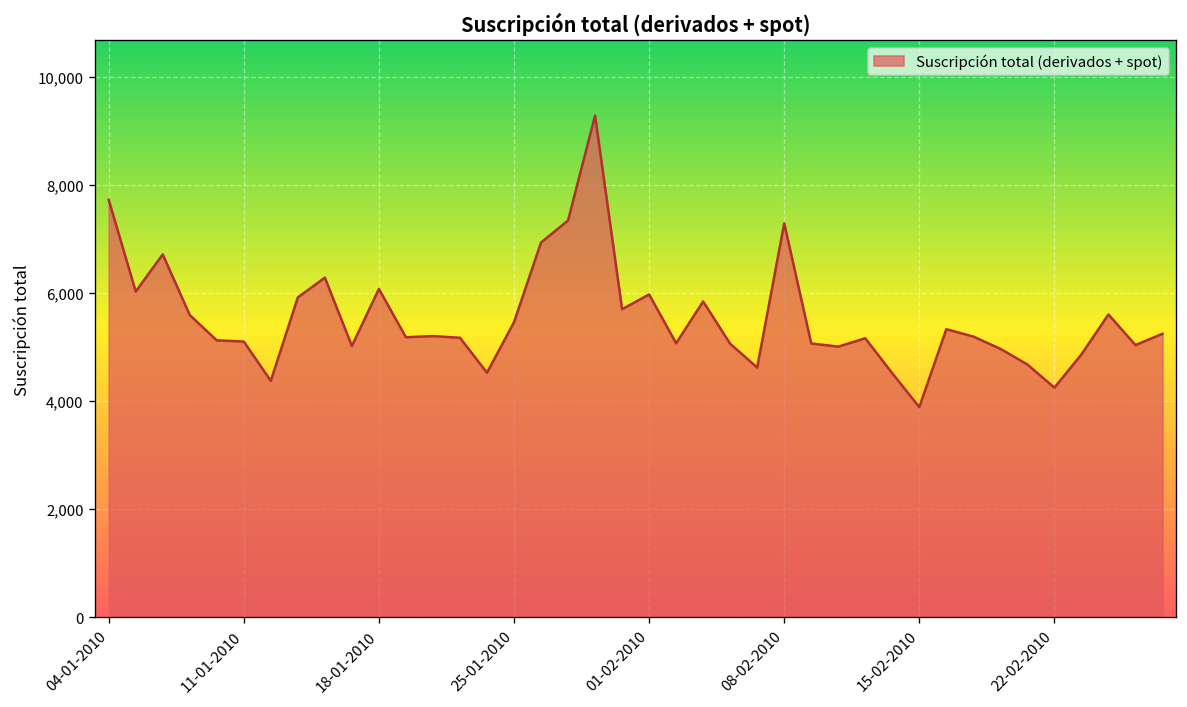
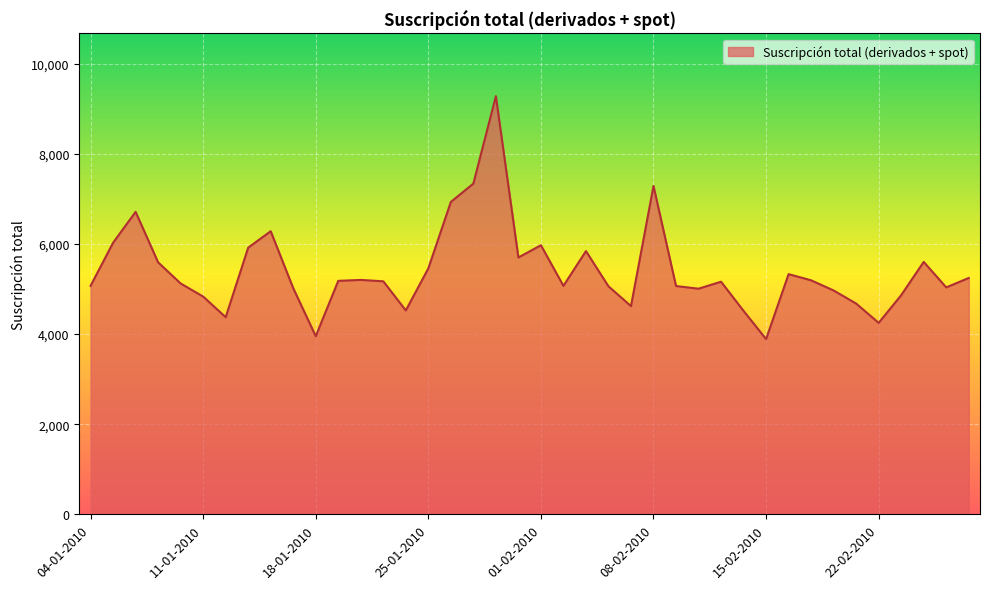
04-01-2010: 7,700 -> 5,100
11-01-2010: 5,100 -> 4,800
18-01-2010: 6,100 -> 4,000
